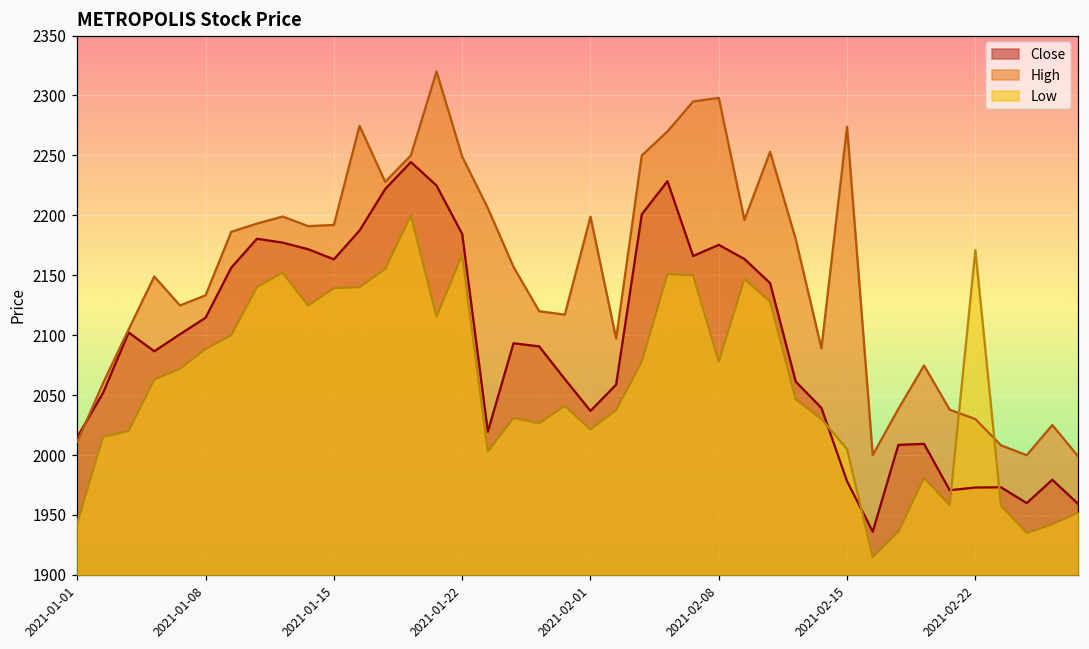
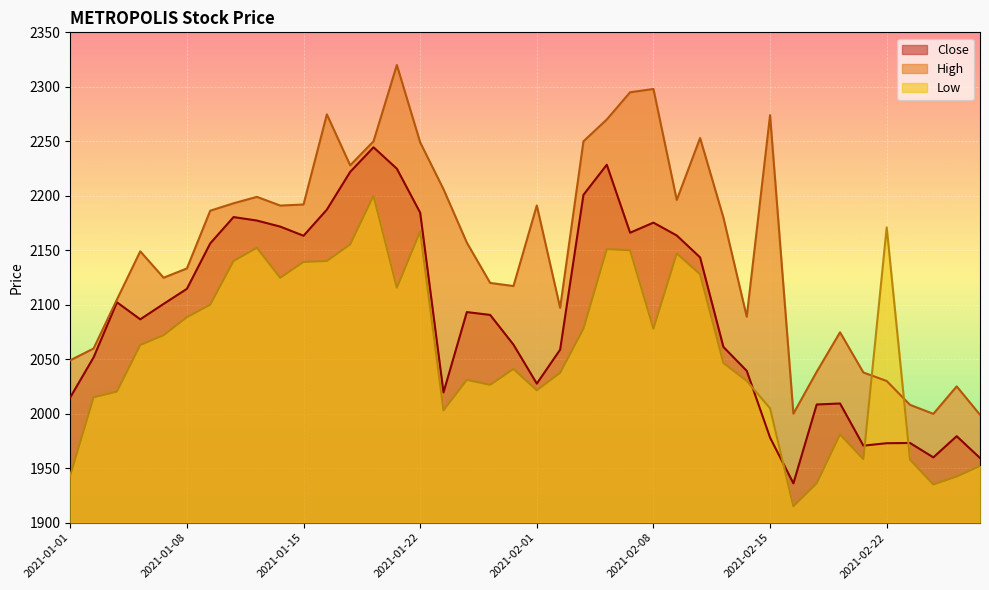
High, 2021-01-01: 2011 -> 2049
Close, 2021-02-01: 2037 -> 2028
High, 2021-02-01: 2199 -> 2191
